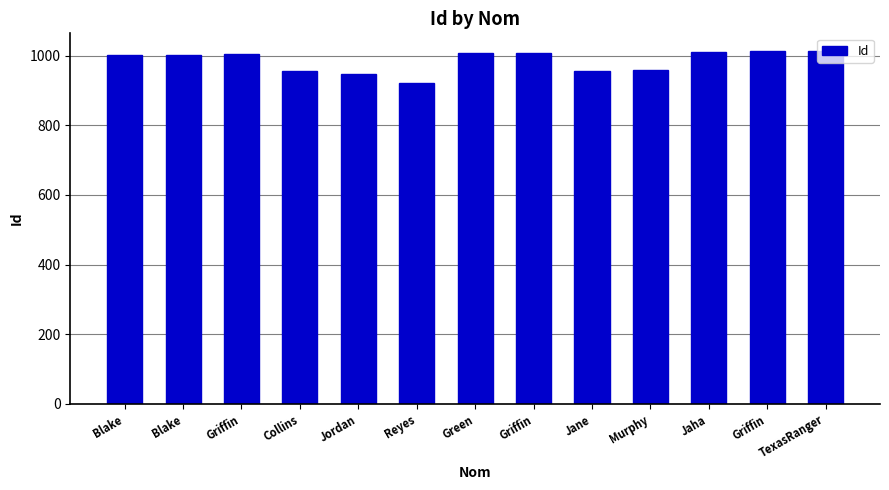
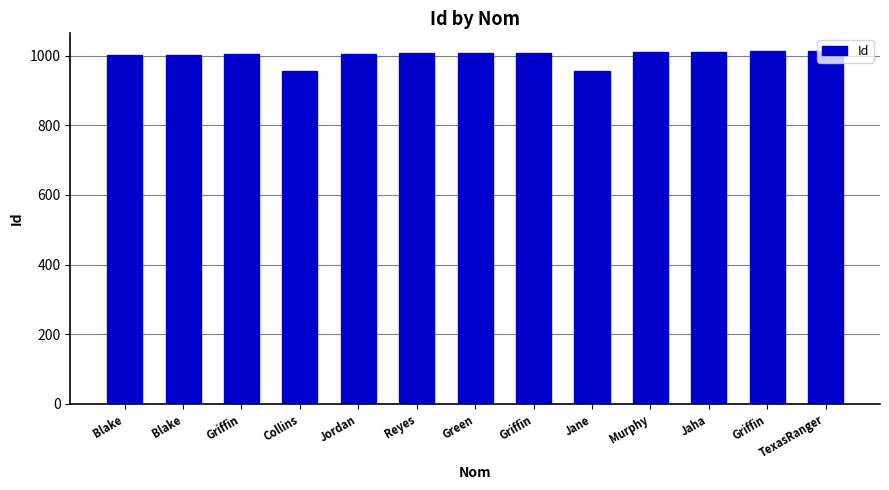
Jordan: 950 -> 1010
Reyes: 920 -> 1010
Murphy: 960 -> 1010
